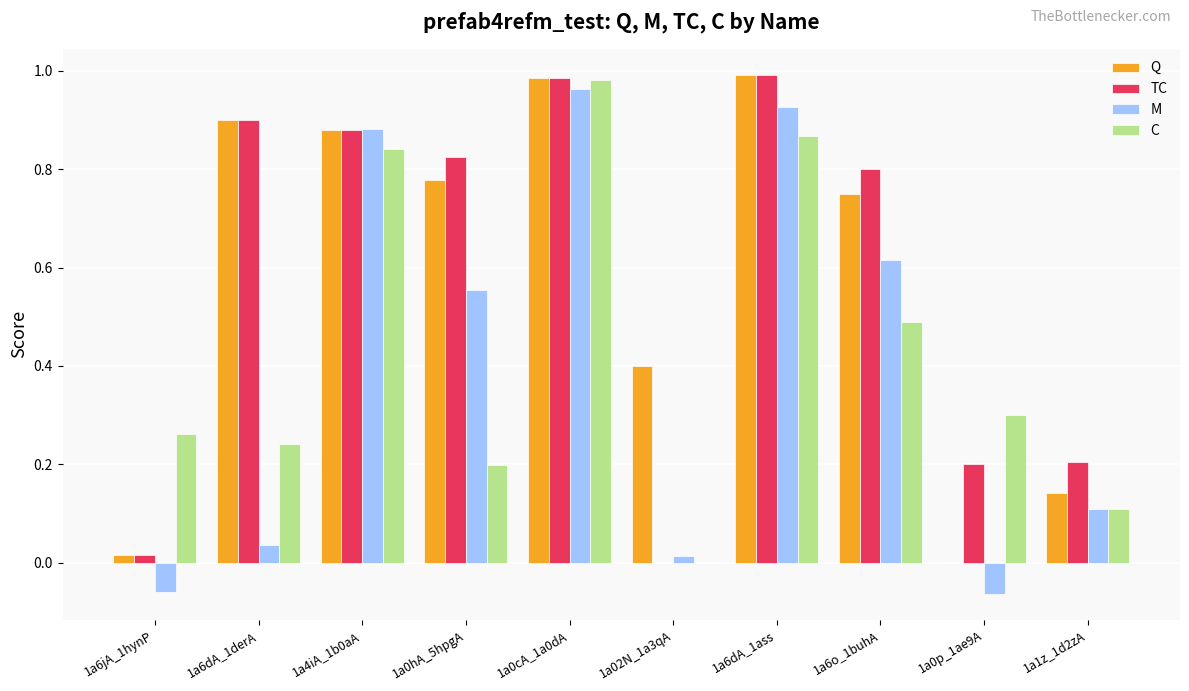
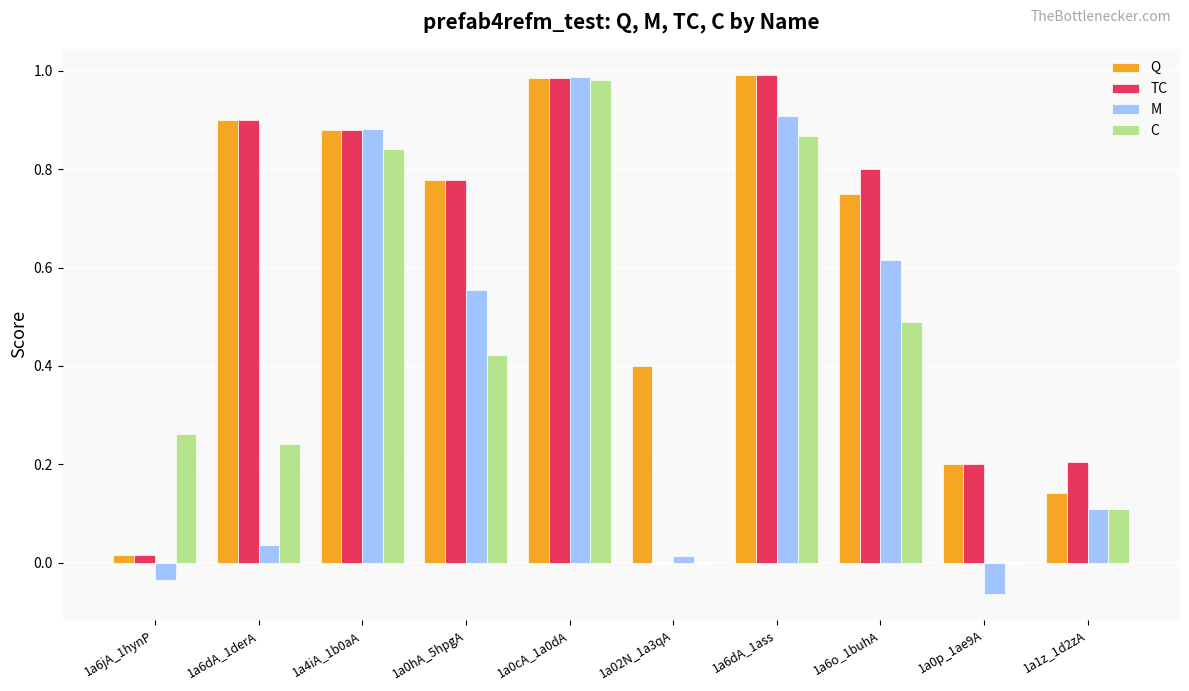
M, 1a6jA_1hynP: -0.06 -> -0.03
TC, 1a0hA_5hpgA: 0.82 -> 0.78
C, 1a0hA_5hpgA: 0.20 -> 0.42
M, 1a0cA_1a0dA: 0.96 -> 0.99
M, 1a6dA_1ass: 0.93 -> 0.91
Q, 1a0p_1ae9A: 0.0 -> 0.2
C, 1a0p_1ae9A: 0.3 -> 0.0
